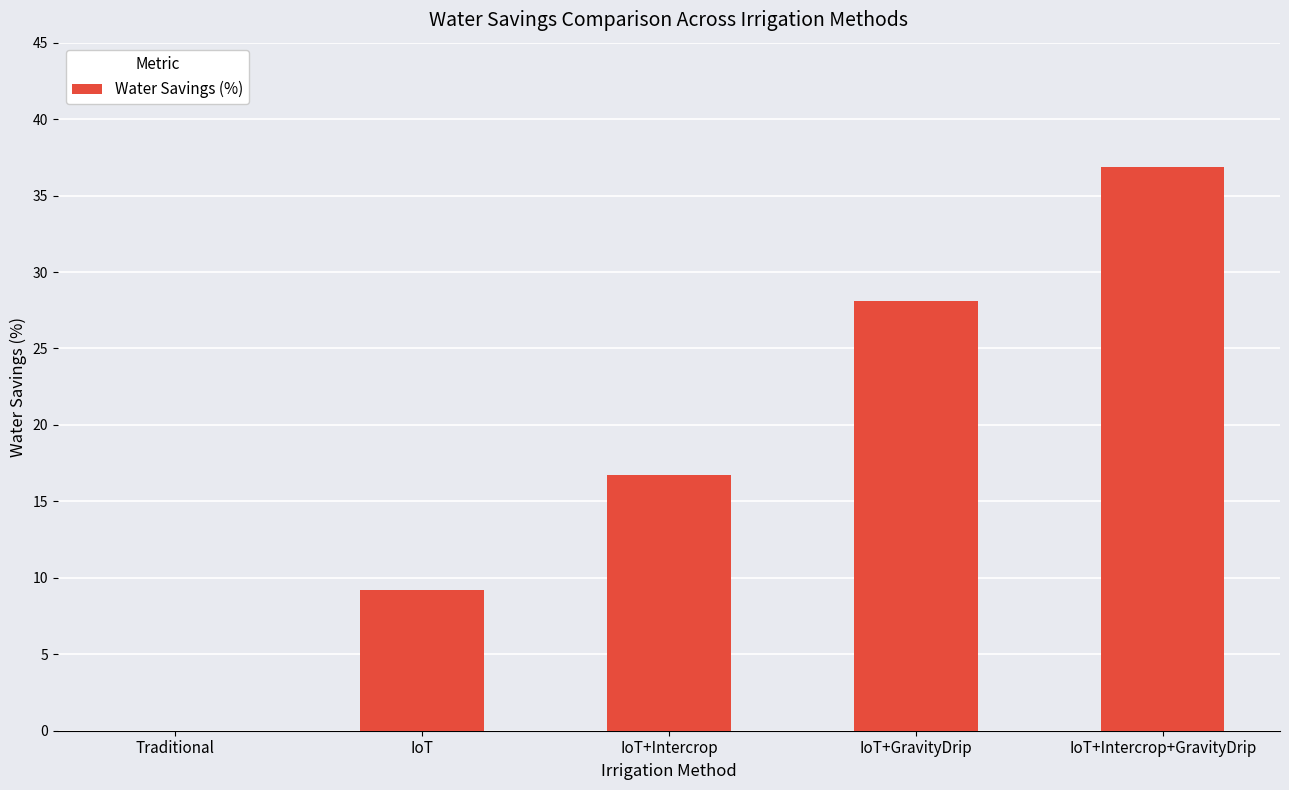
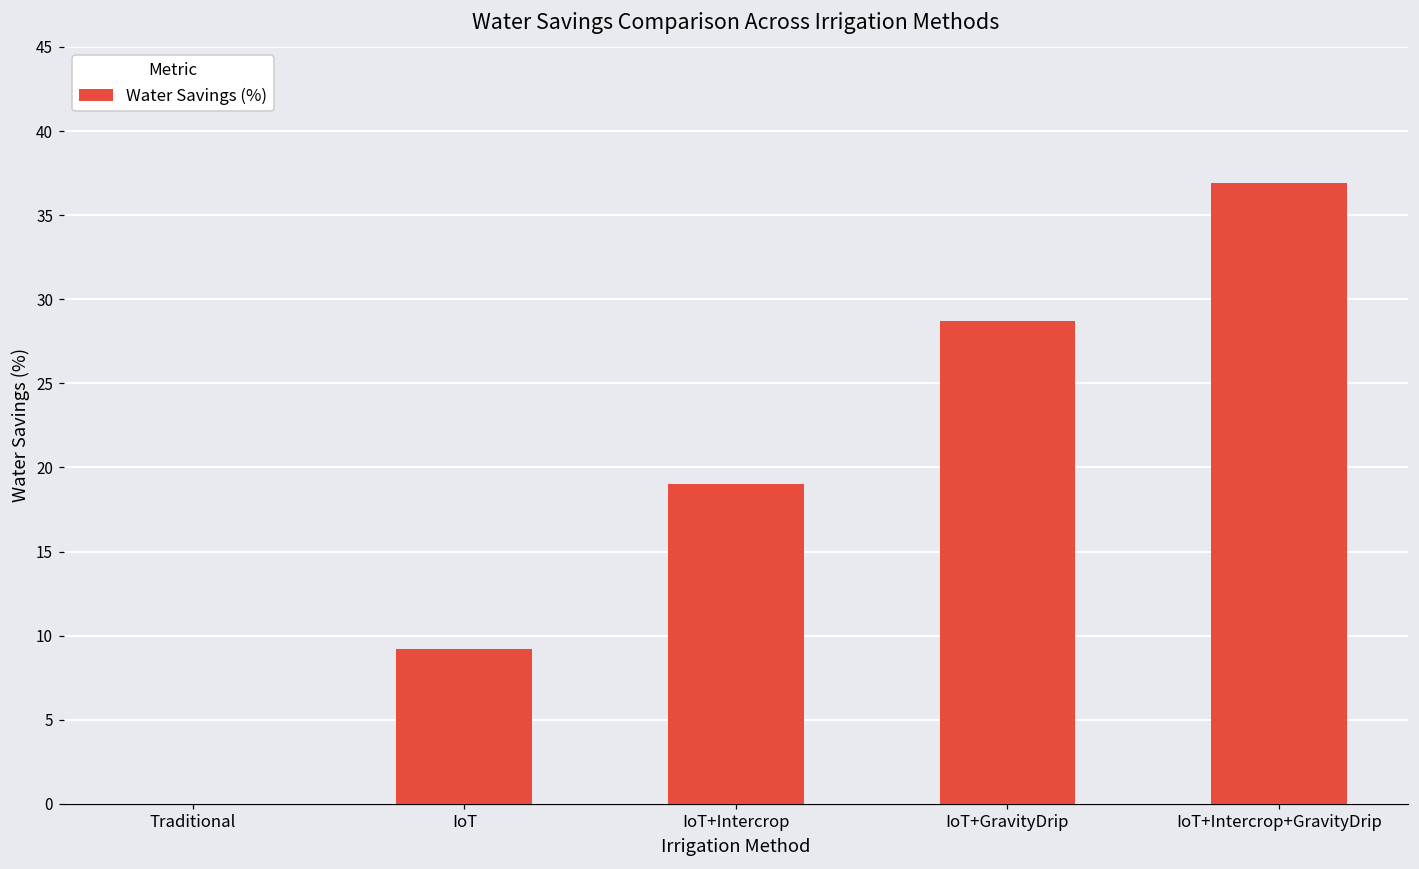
IoT+Intercrop: 16.7 -> 19.0
IoT+GravityDrip: 28.1 -> 28.7
